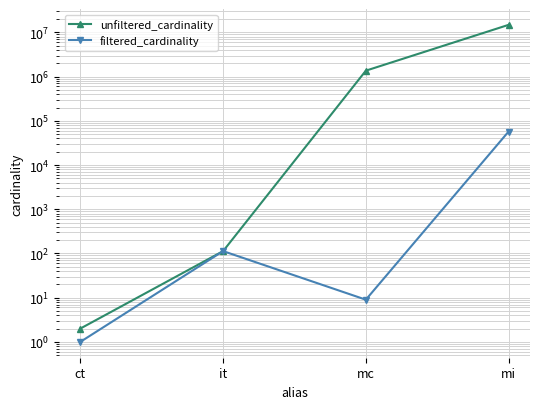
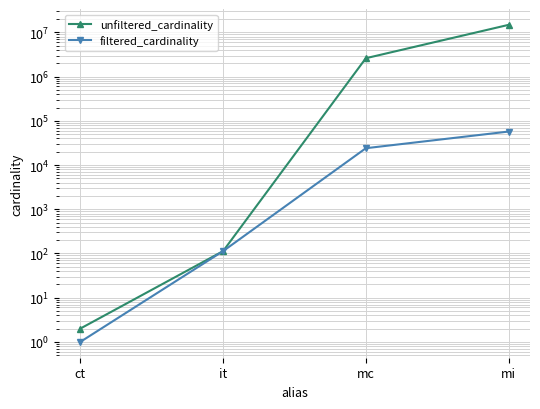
unfiltered_cardinality, mc: 1400000 -> 3000000
filtered_cardinality, mc: 9 -> 20000
